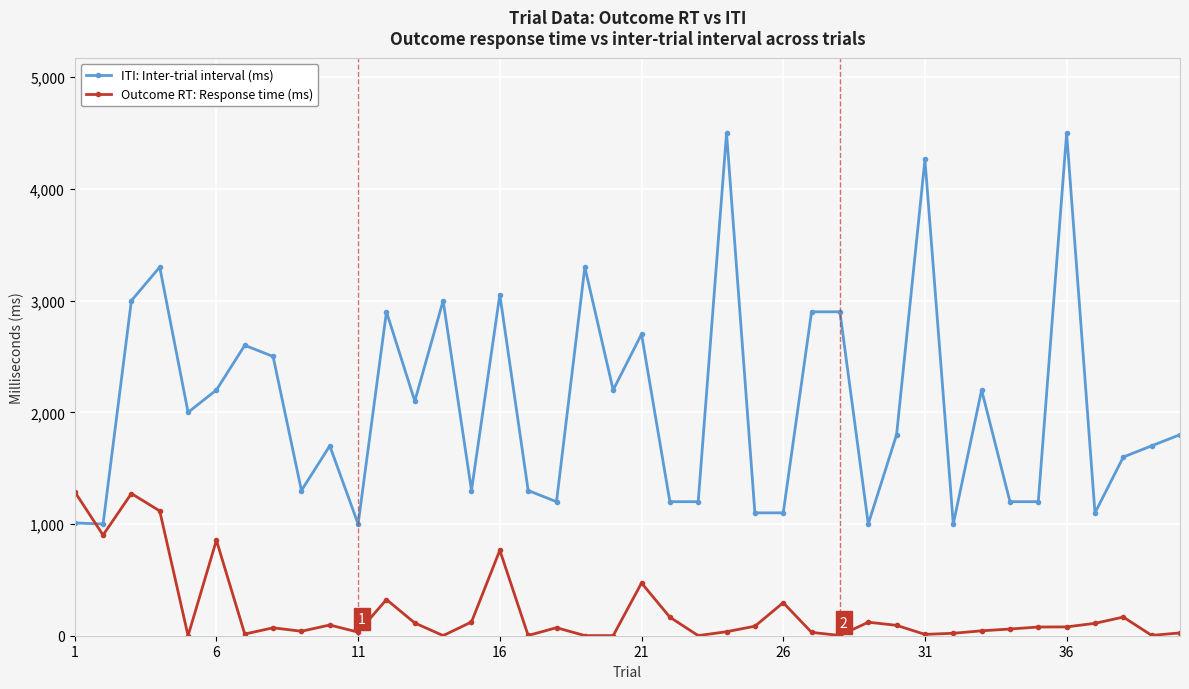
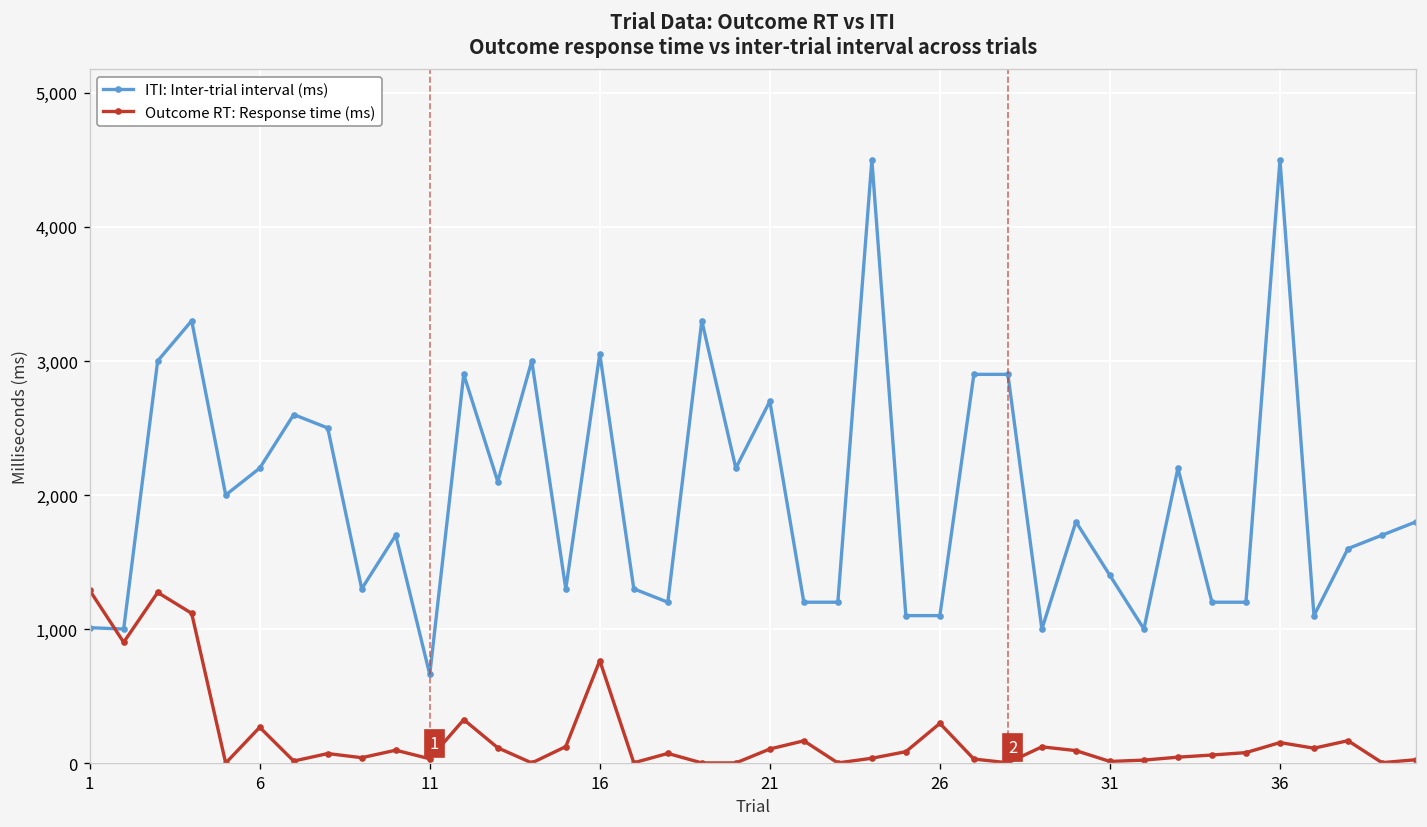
Outcome RT: Response time (ms), 6: 860 -> 270
ITI: Inter-trial interval (ms), 11: 1,000 -> 660
Outcome RT: Response time (ms), 21: 470 -> 110
ITI: Inter-trial interval (ms), 31: 4,260 -> 1,400
Outcome RT: Response time (ms), 36: 80 -> 150
